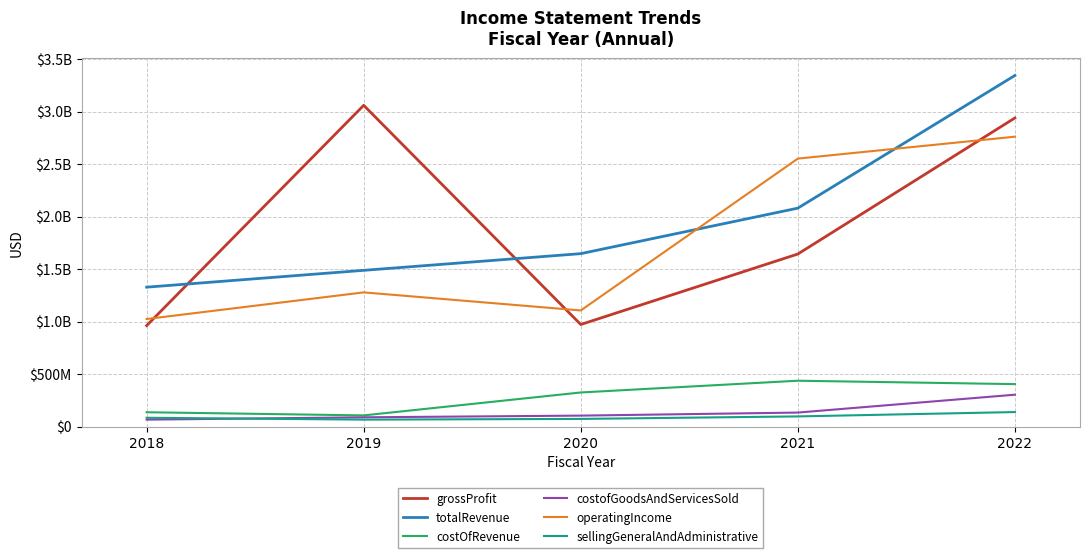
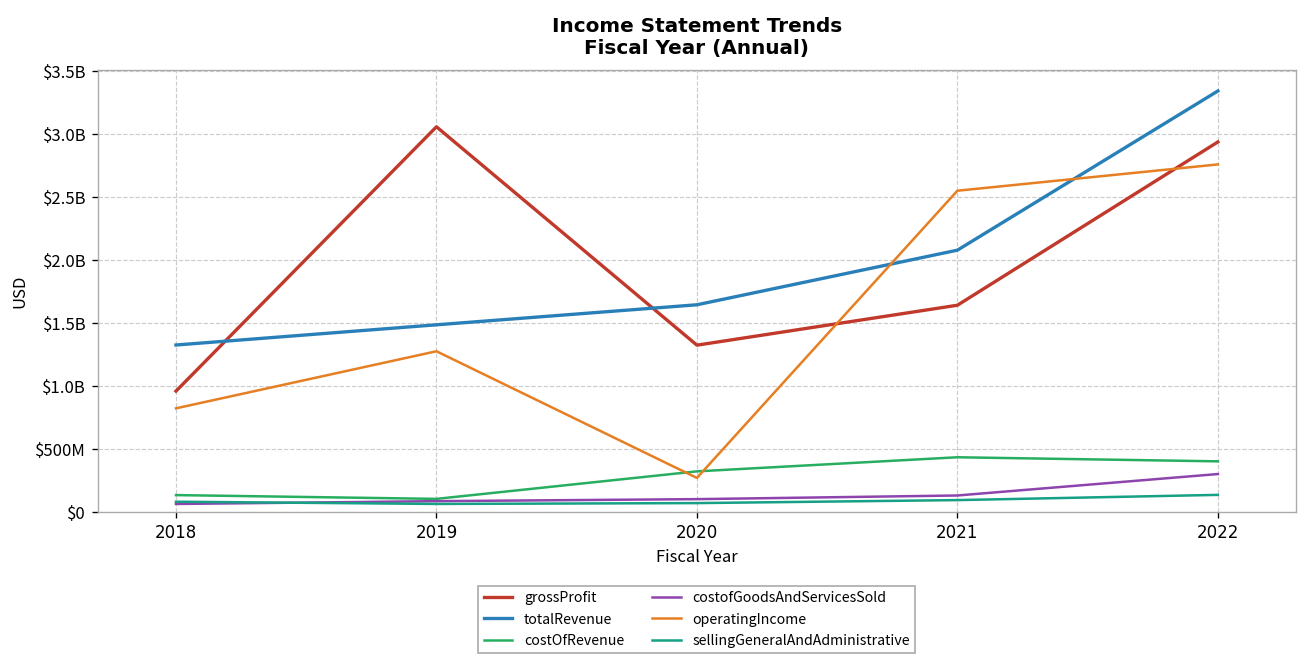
operatingIncome, 2018: $1020000000 -> $830000000
grossProfit, 2020: $970000000 -> $1330000000
operatingIncome, 2020: $1110000000 -> $270000000
